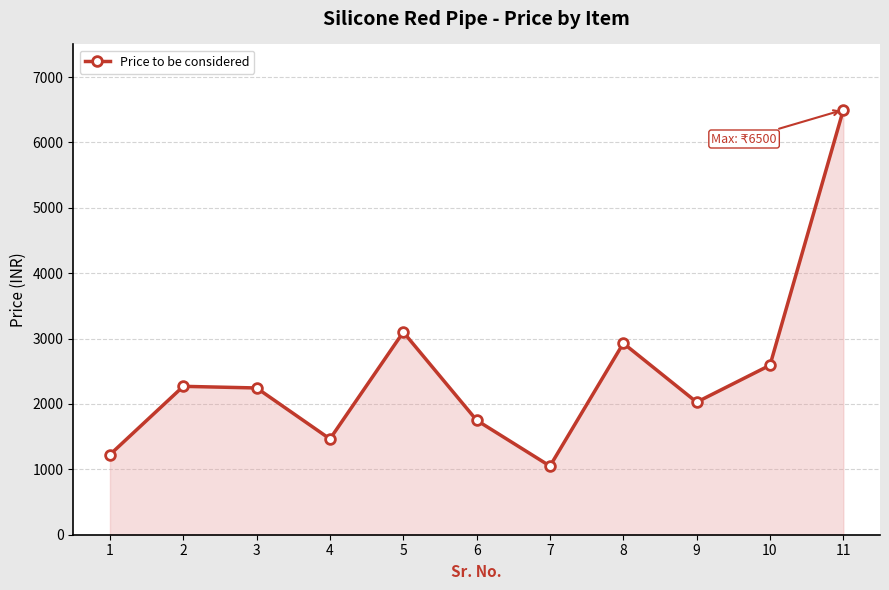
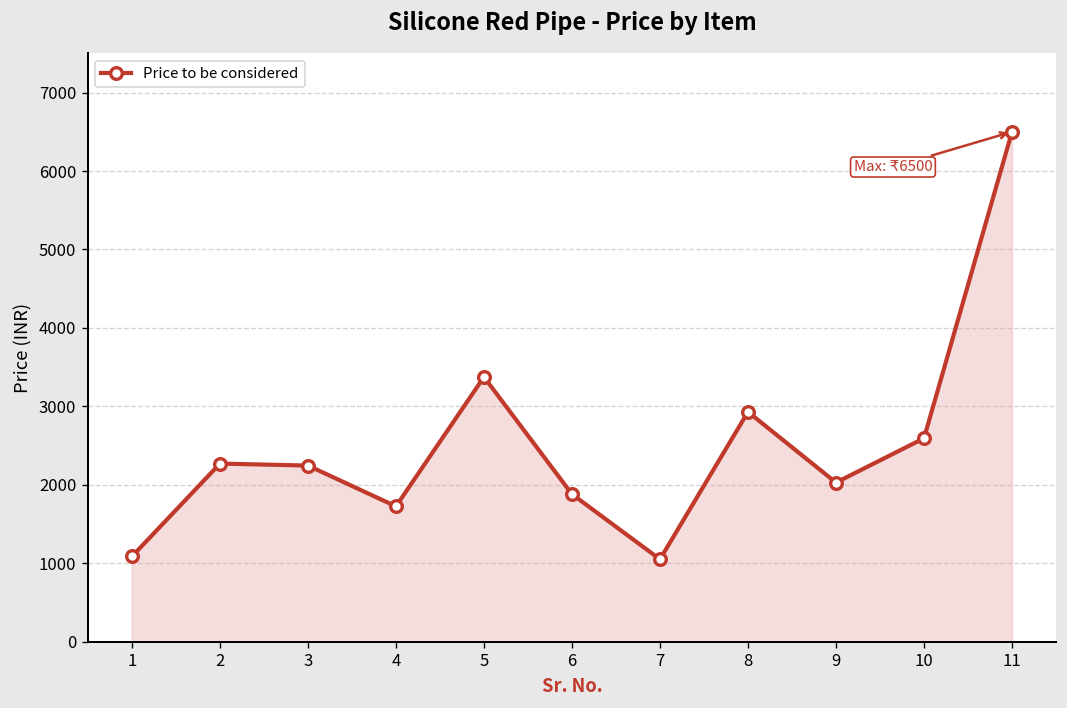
1: 1200 -> 1100
4: 1500 -> 1700
5: 3100 -> 3400
6: 1800 -> 1900
